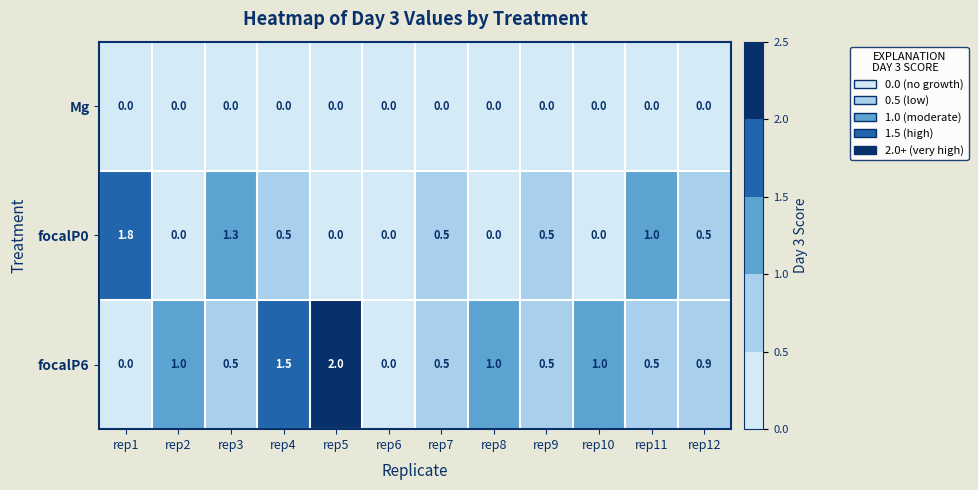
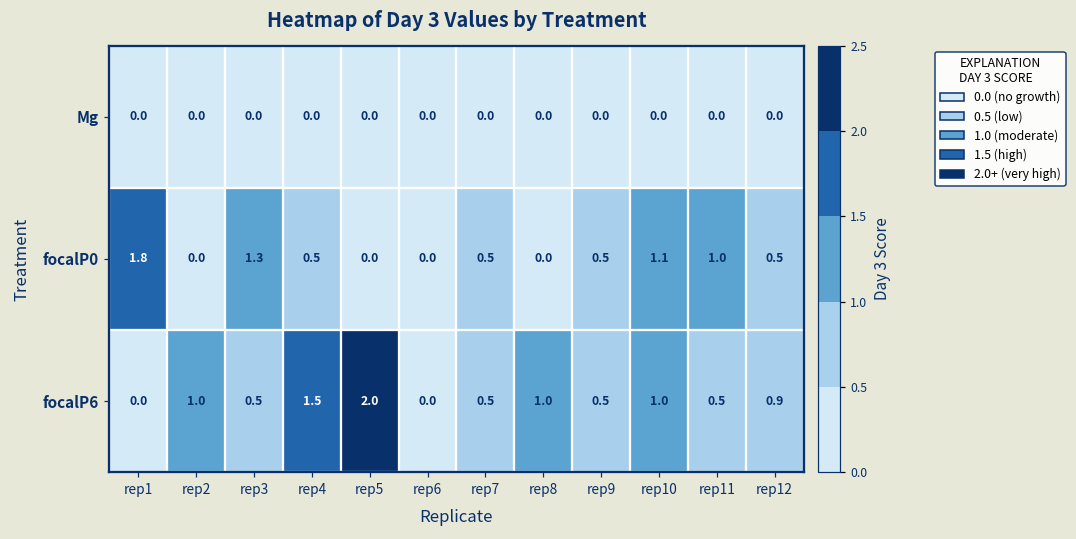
focalP0, rep10: 0.0 -> 1.1
